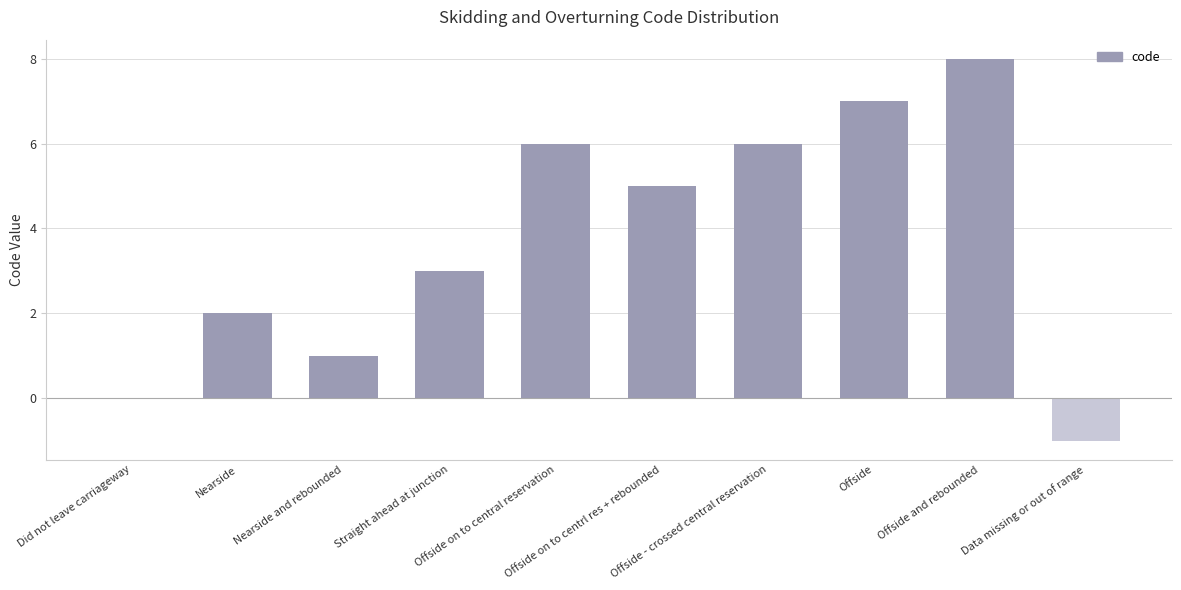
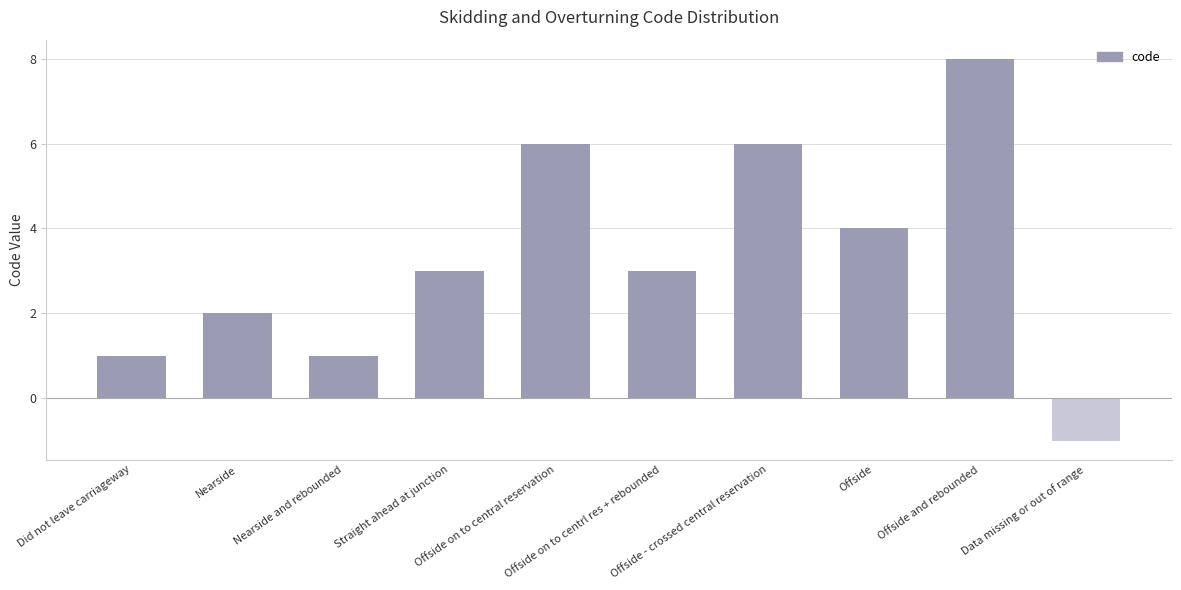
Did not leave carriageway: 0 -> 1
Offside on to centrl res + rebounded: 5 -> 3
Offside: 7 -> 4
